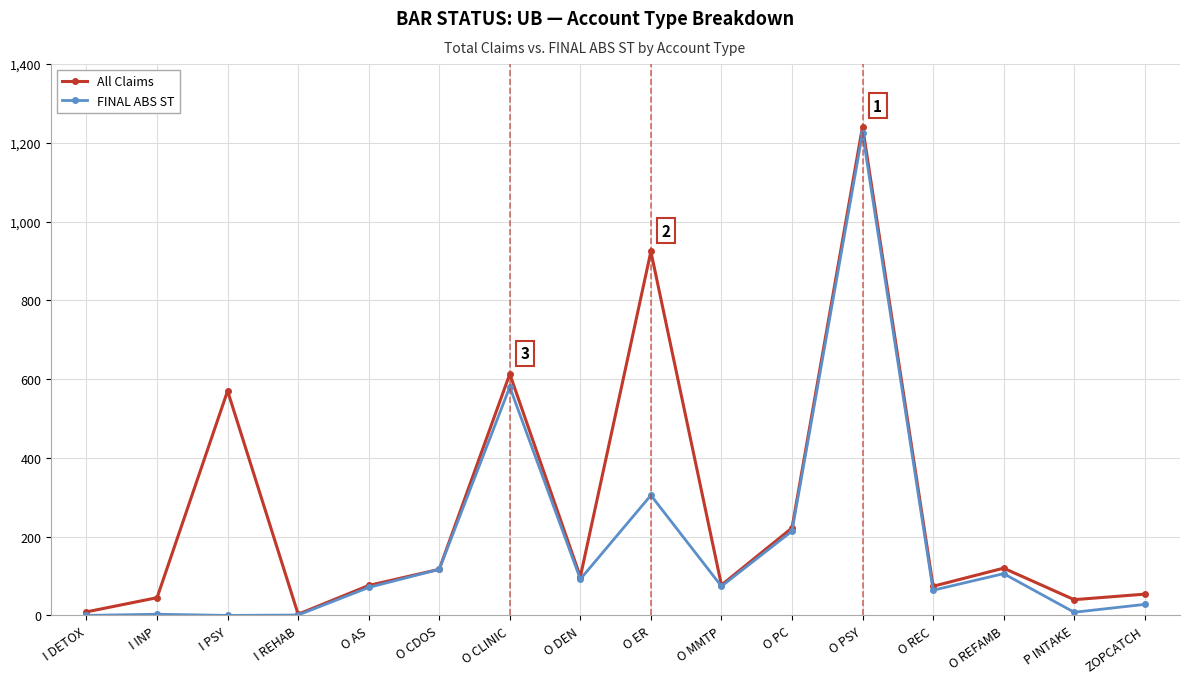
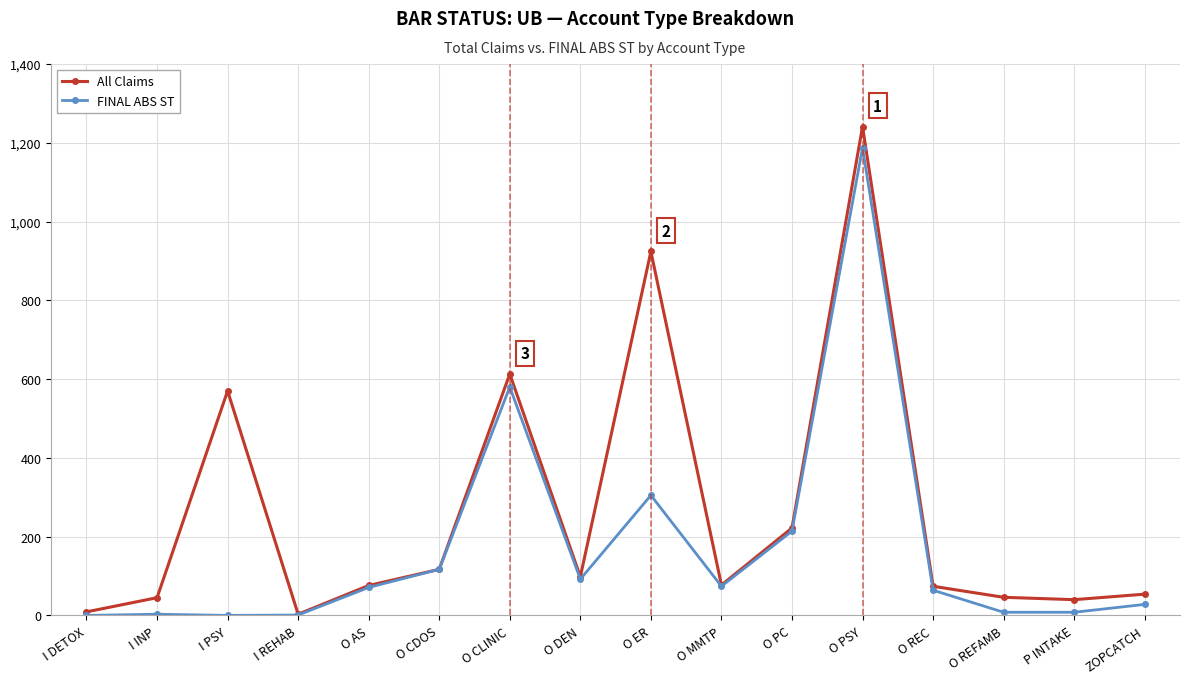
FINAL ABS ST, O PSY: 1,230 -> 1,190
All Claims, O REFAMB: 120 -> 50
FINAL ABS ST, O REFAMB: 110 -> 10
